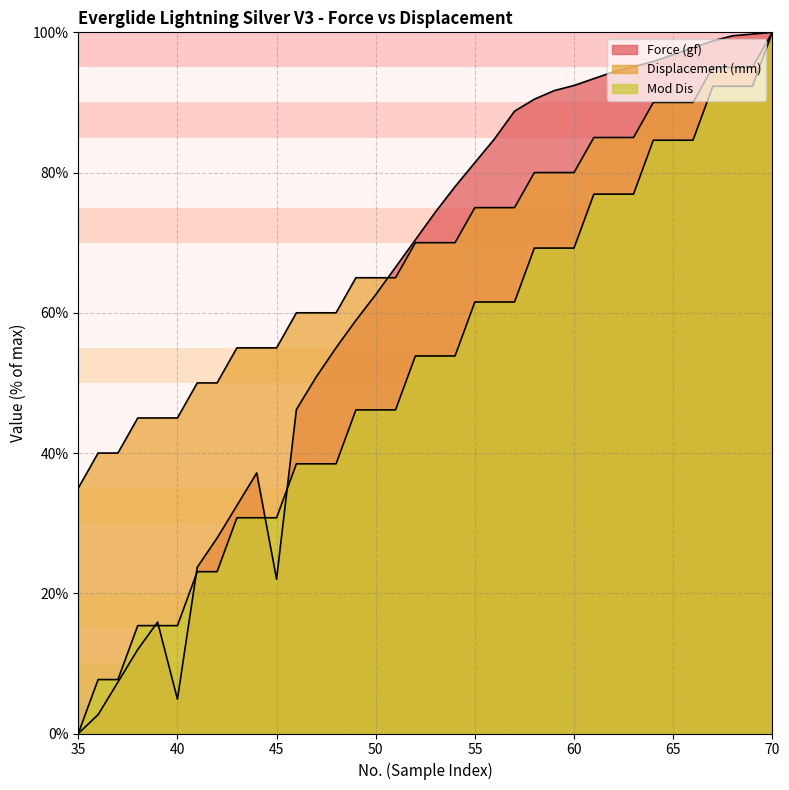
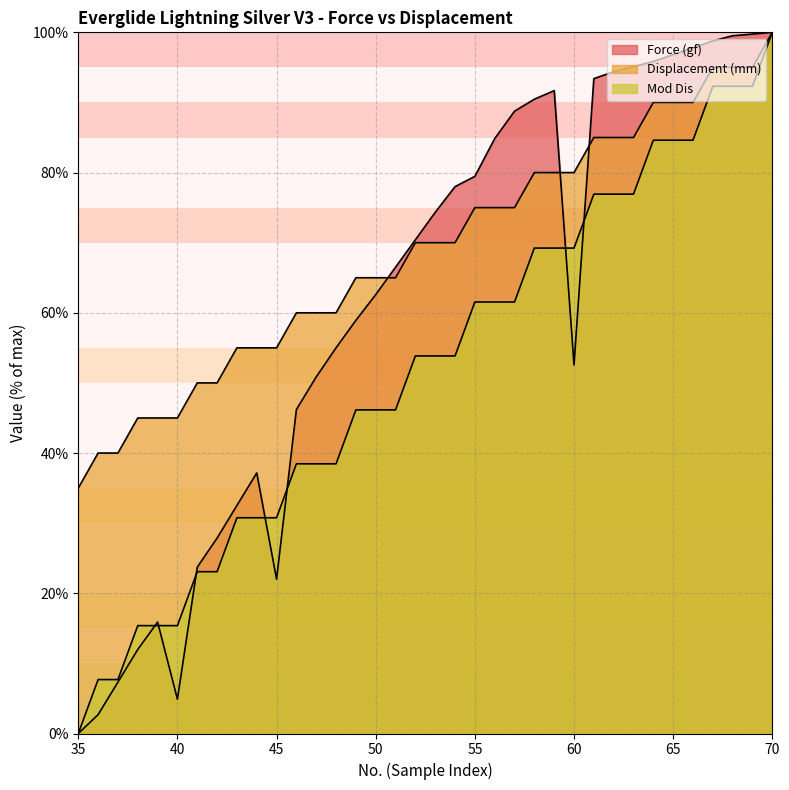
Force (gf), 55: 81% -> 79%
Force (gf), 60: 92% -> 53%
